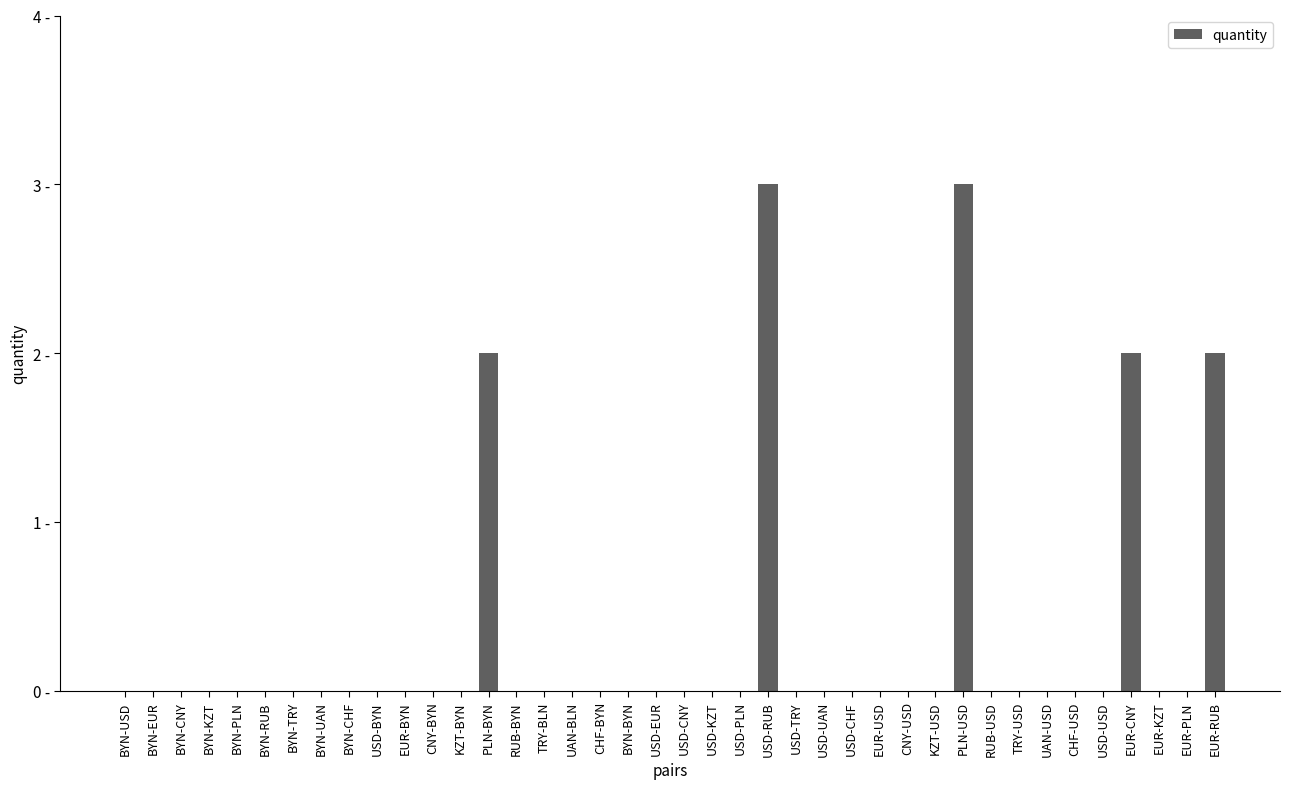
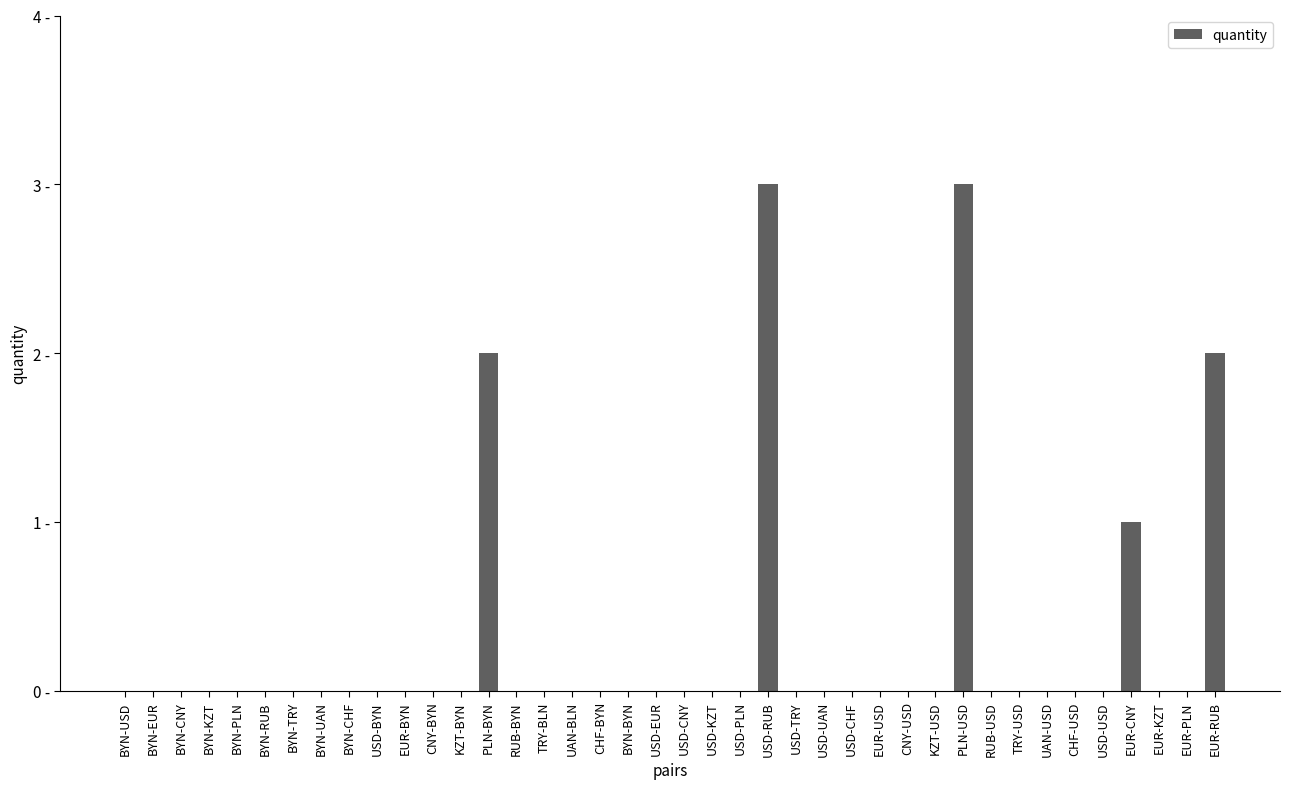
EUR-CNY: 2 - -> 1 -
